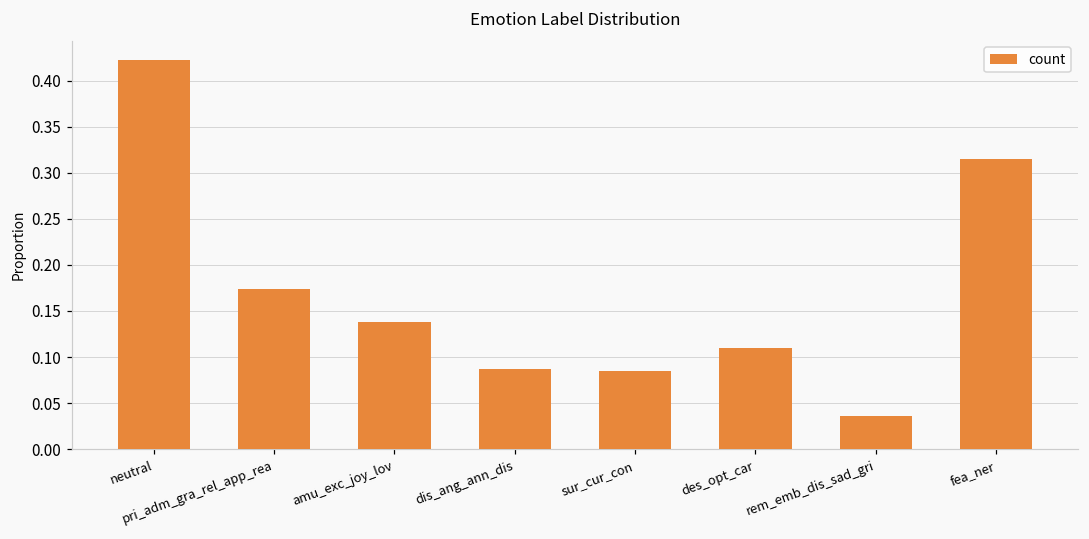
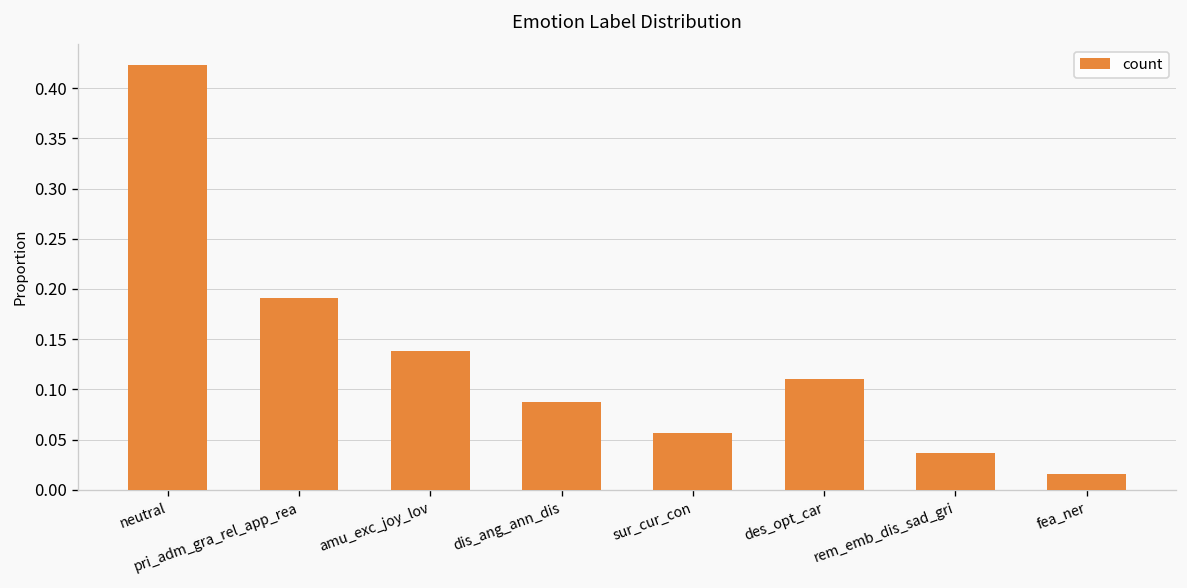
pri_adm_gra_rel_app_rea: 0.17 -> 0.19
sur_cur_con: 0.08 -> 0.06
fea_ner: 0.32 -> 0.02
